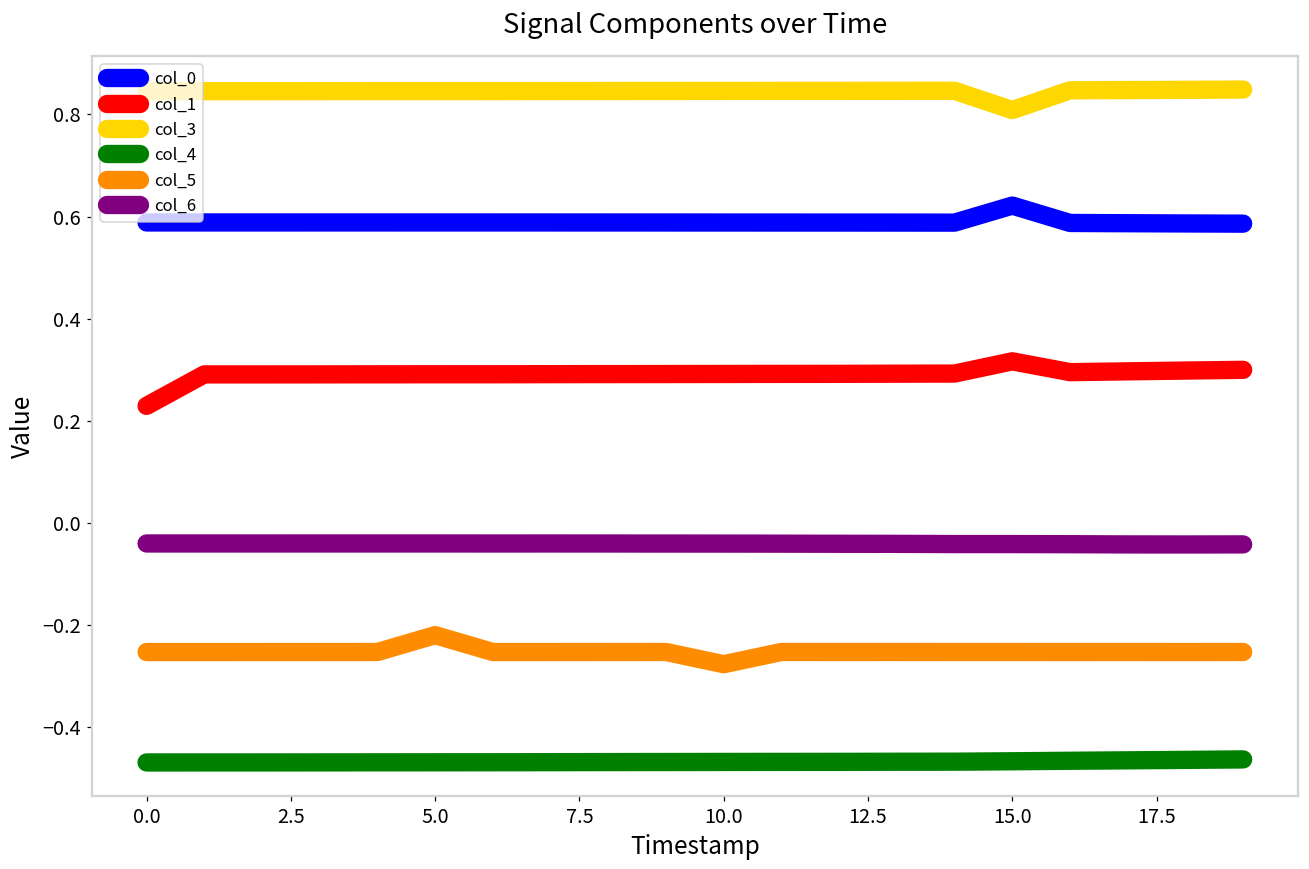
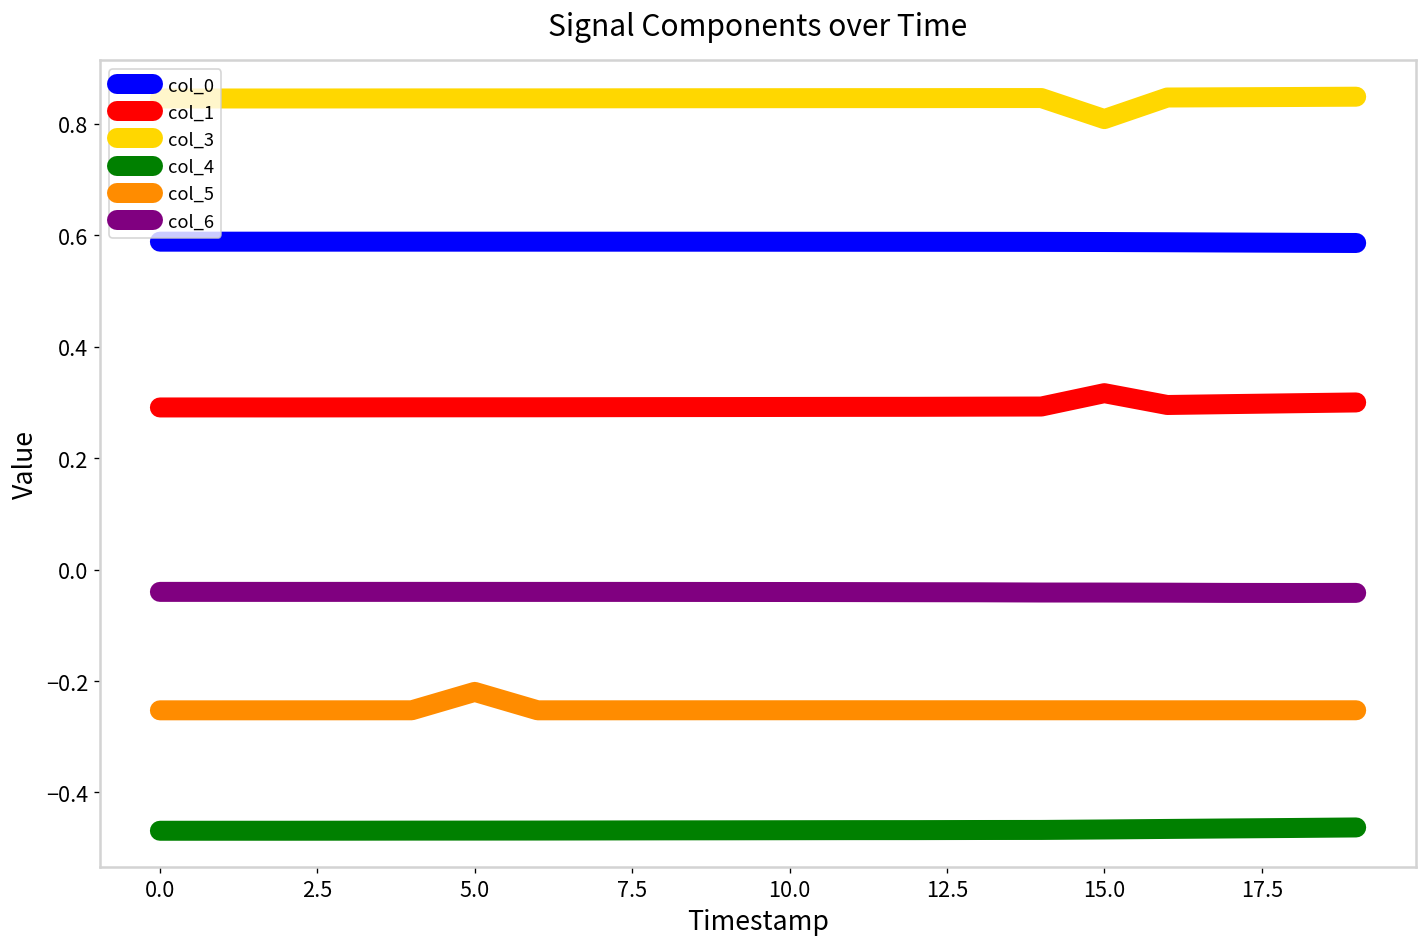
col_1, 0.0: 0.23 -> 0.29
col_5, 10.0: -0.28 -> -0.25
col_0, 15.0: 0.62 -> 0.59
